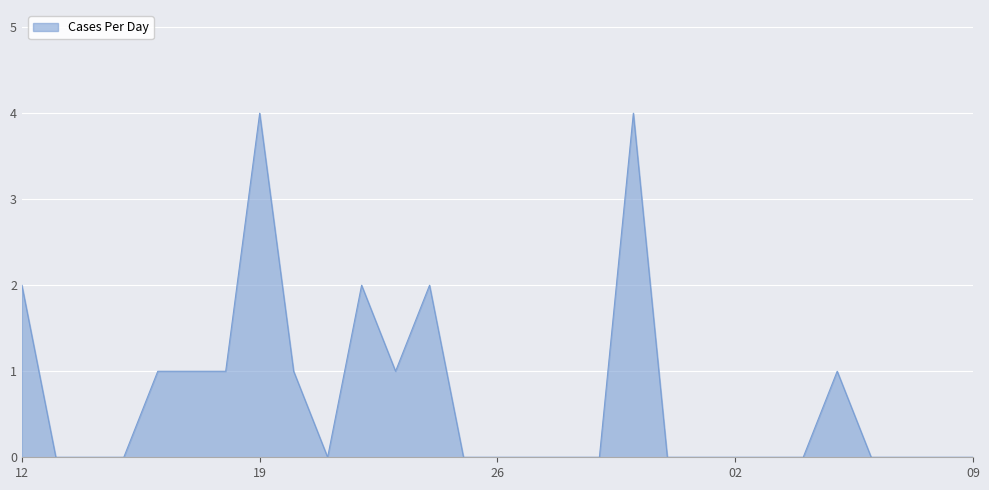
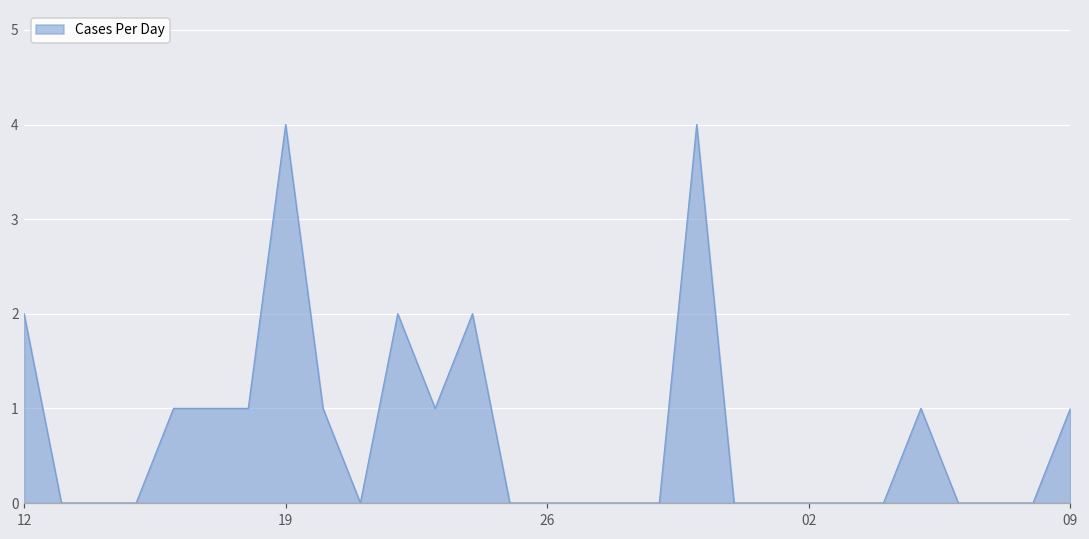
09: 0 -> 1
